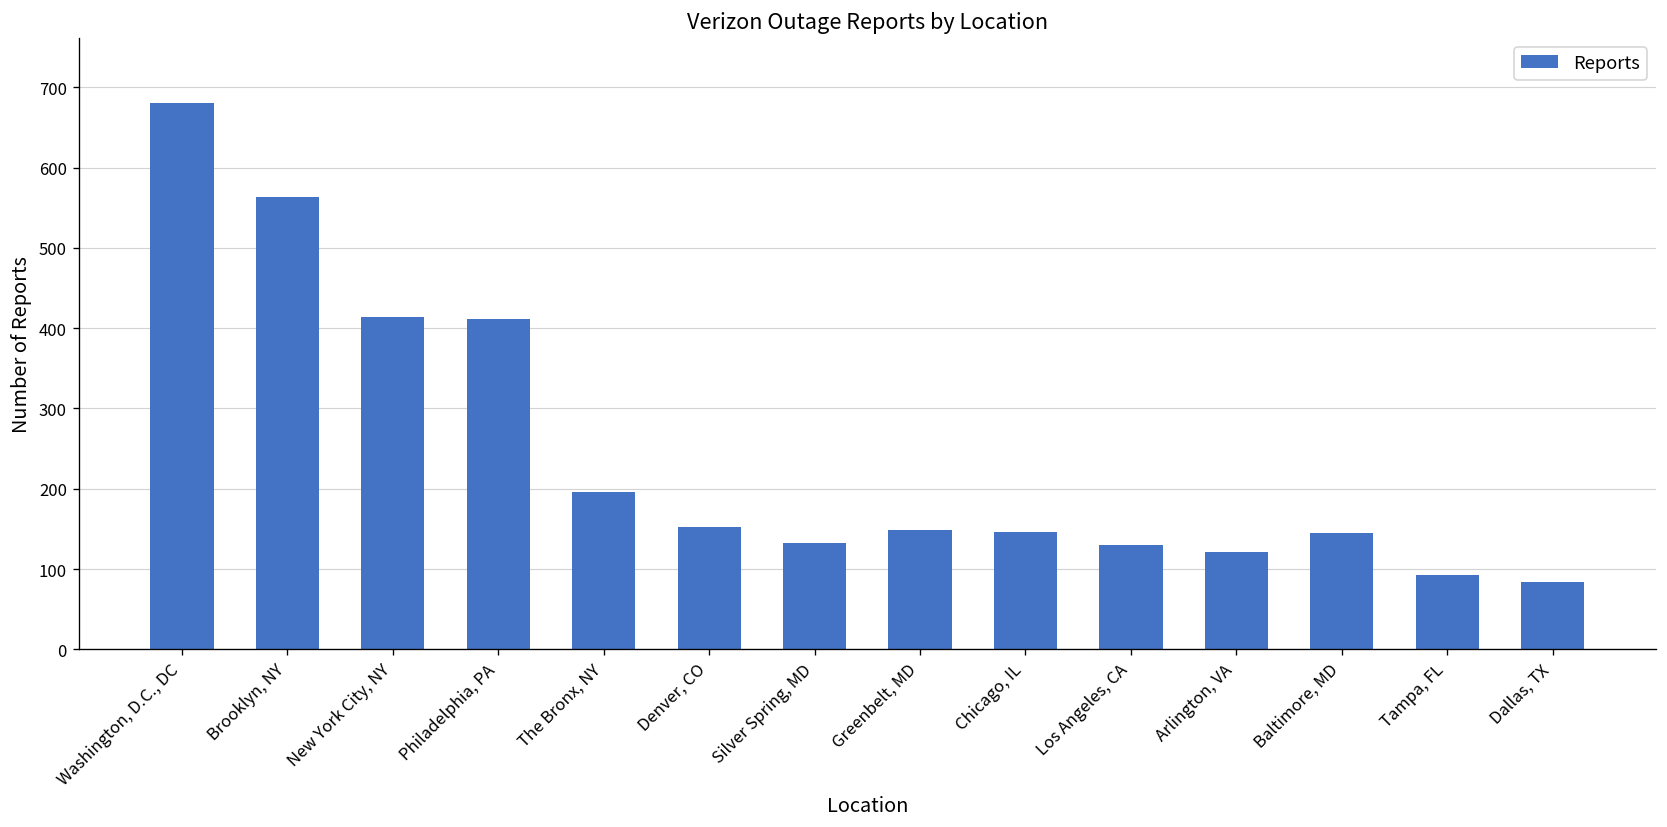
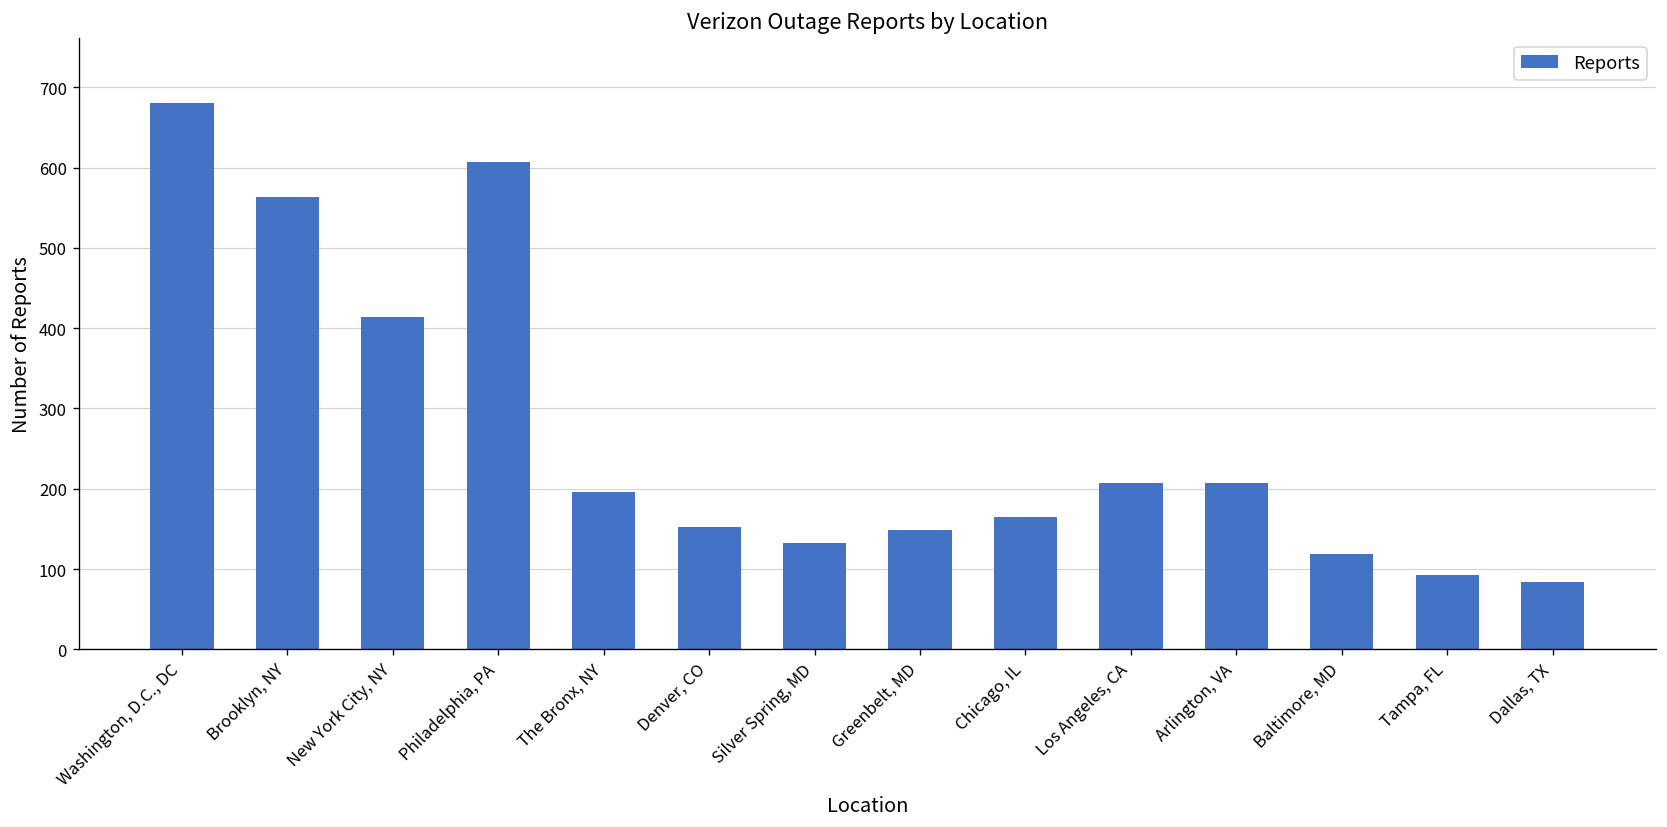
Philadelphia, PA: 410 -> 610
Chicago, IL: 150 -> 170
Los Angeles, CA: 130 -> 210
Arlington, VA: 120 -> 210
Baltimore, MD: 150 -> 120
